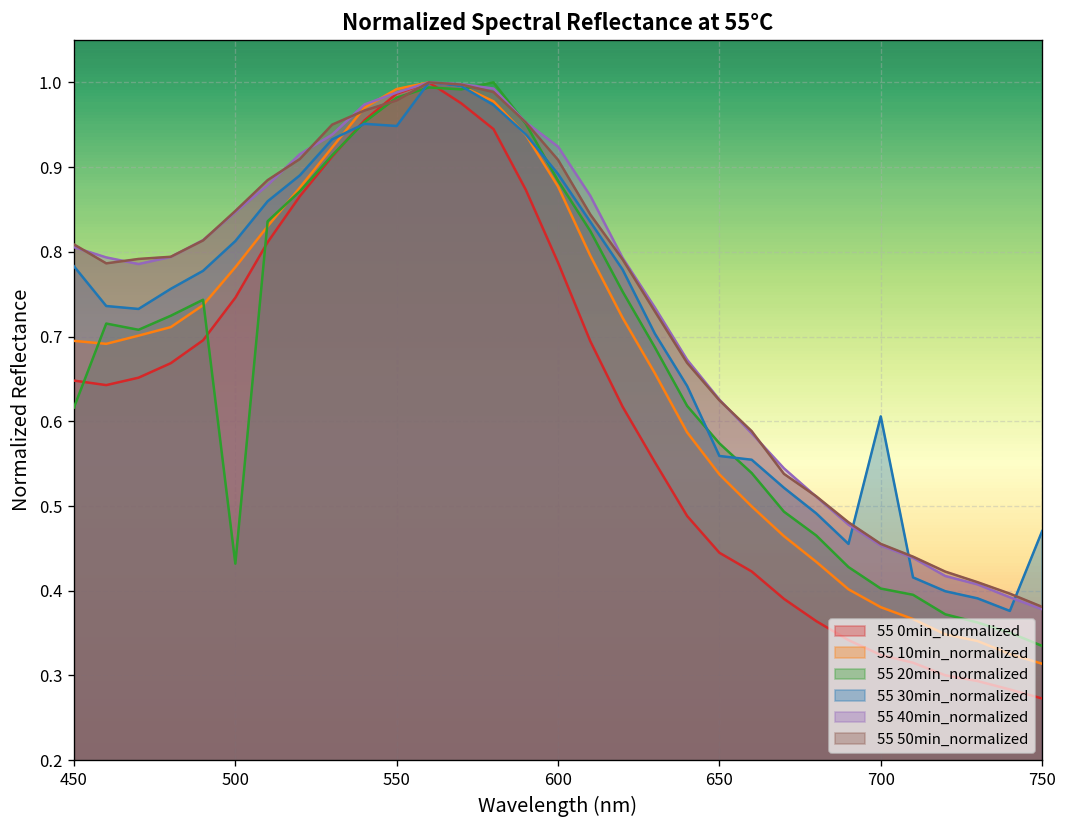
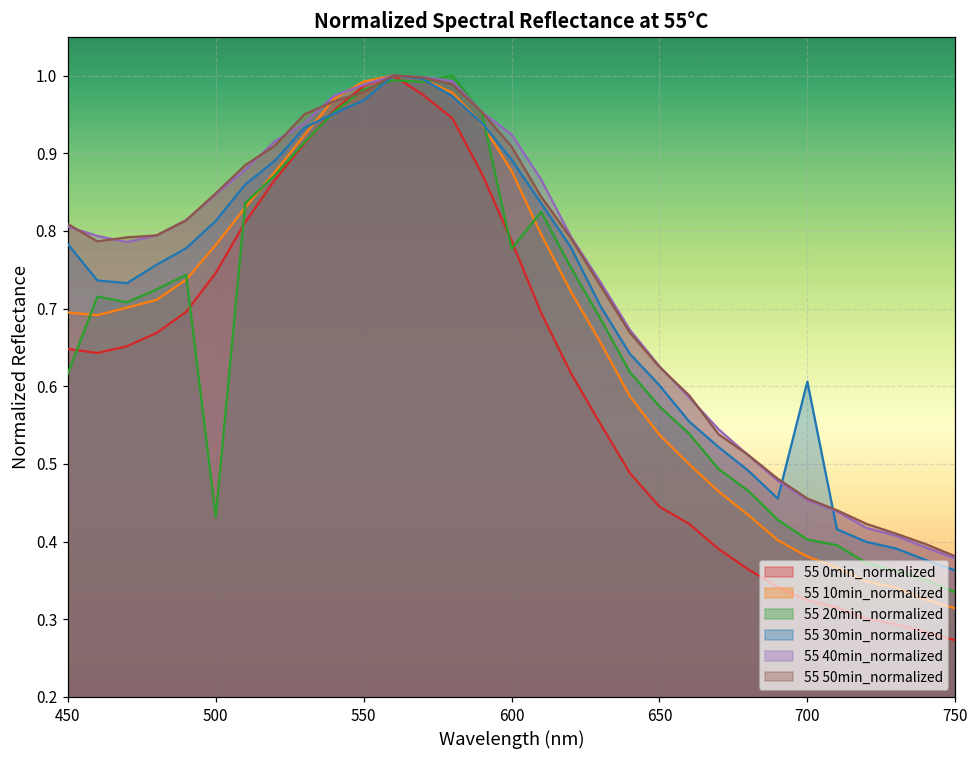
55 30min_normalized, 550: 0.95 -> 0.97
55 20min_normalized, 600: 0.88 -> 0.78
55 30min_normalized, 650: 0.56 -> 0.60
55 30min_normalized, 750: 0.47 -> 0.36
